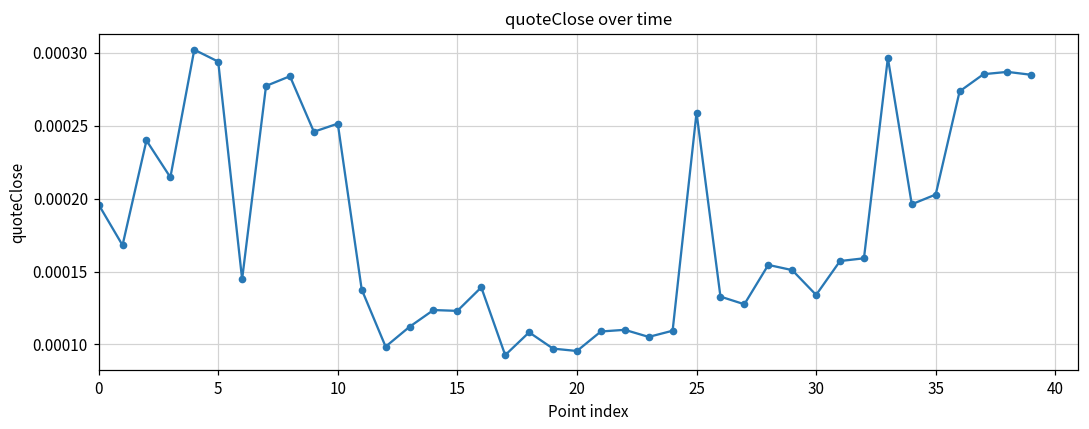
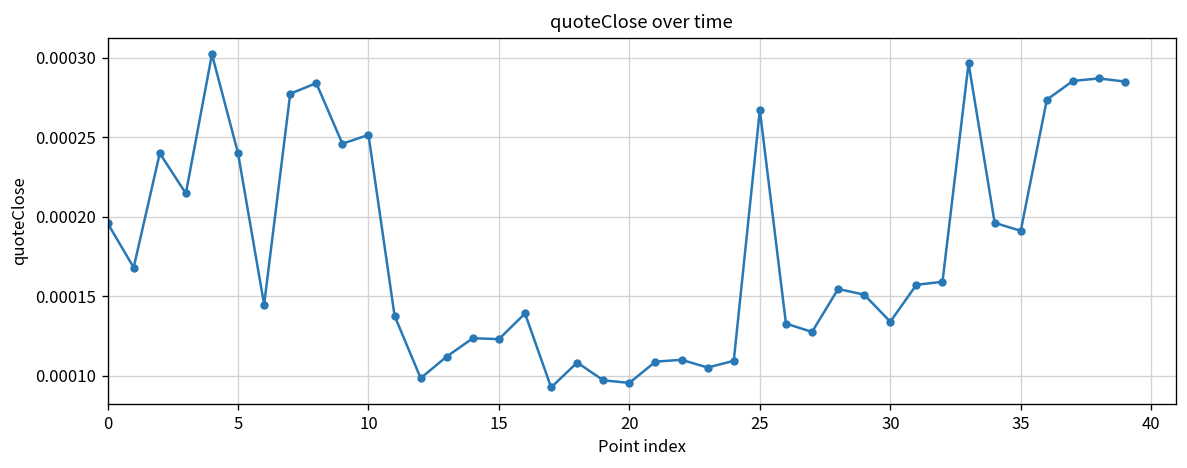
5: 0.000294 -> 0.000240
25: 0.000259 -> 0.000267
35: 0.000203 -> 0.000191
